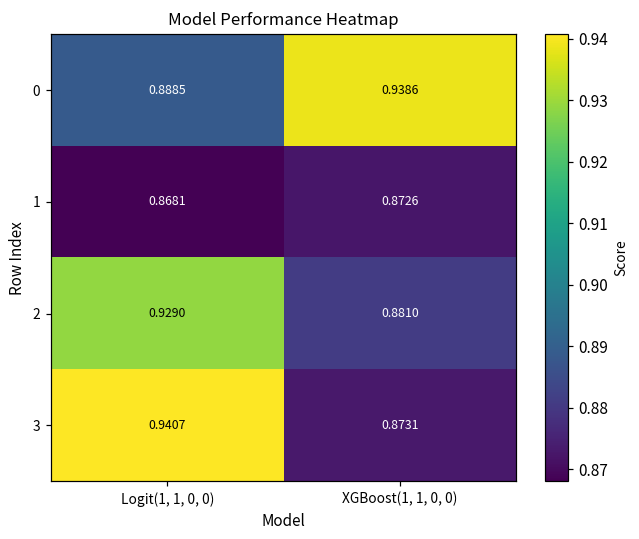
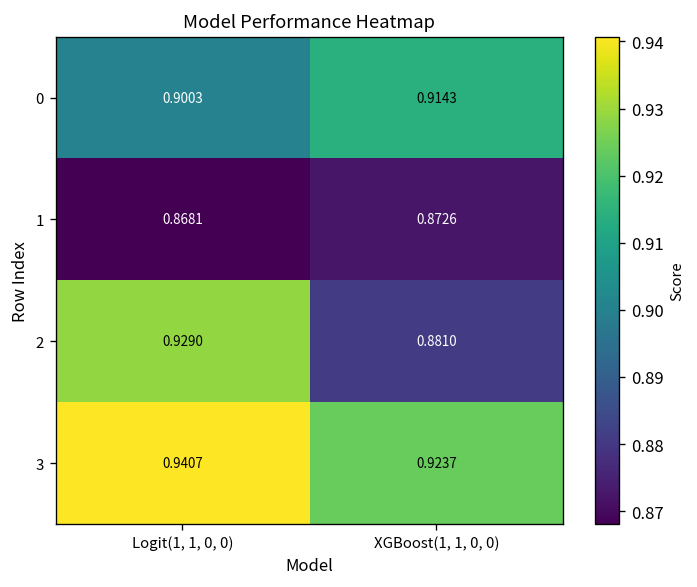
0, Logit(1, 1, 0, 0): 0.8885 -> 0.9003
0, XGBoost(1, 1, 0, 0): 0.9386 -> 0.9143
3, XGBoost(1, 1, 0, 0): 0.8731 -> 0.9237
